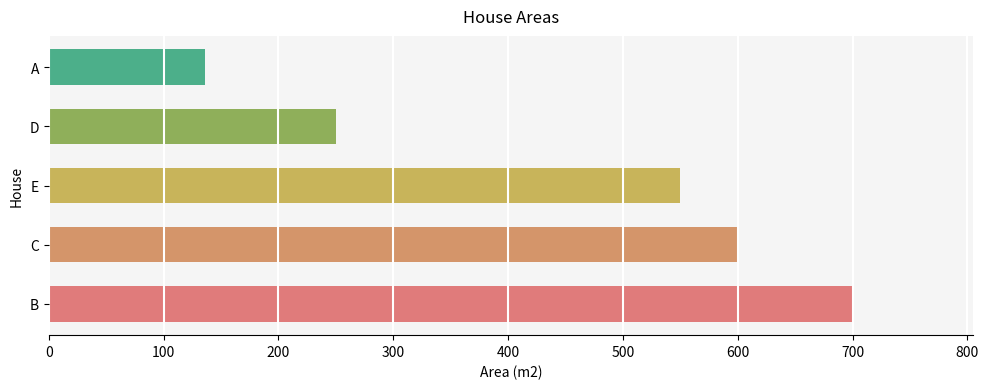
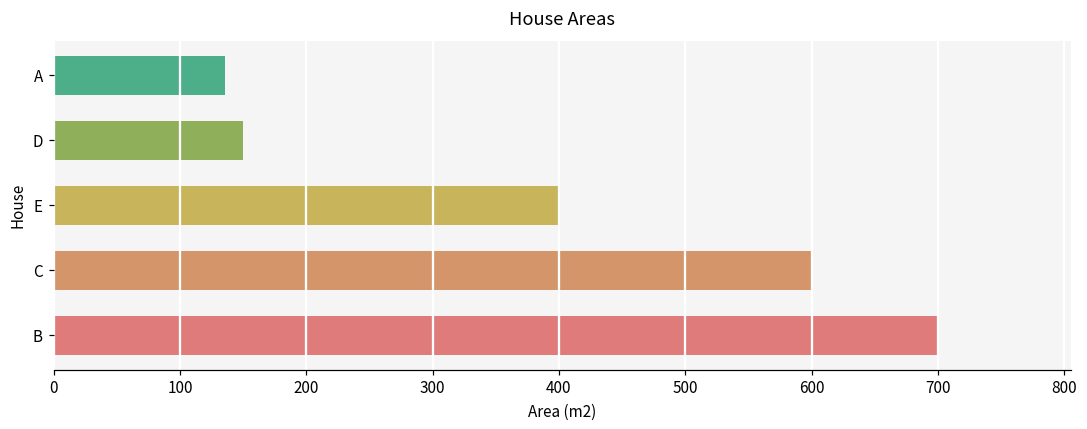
D: 250 -> 150
E: 550 -> 401
